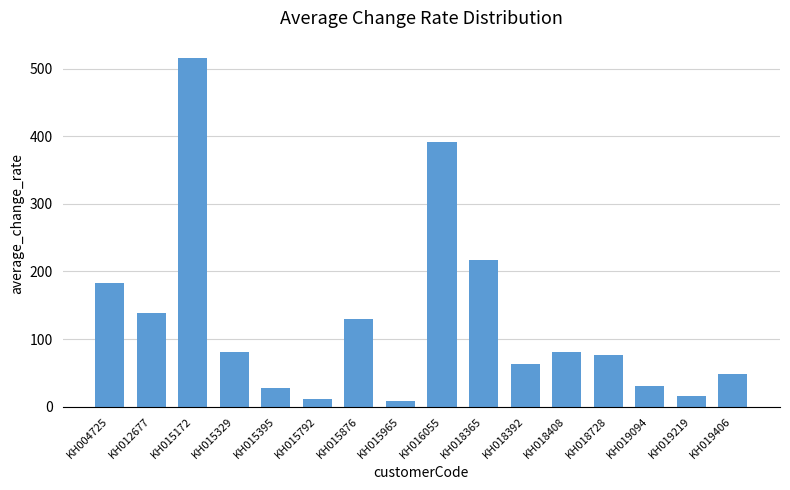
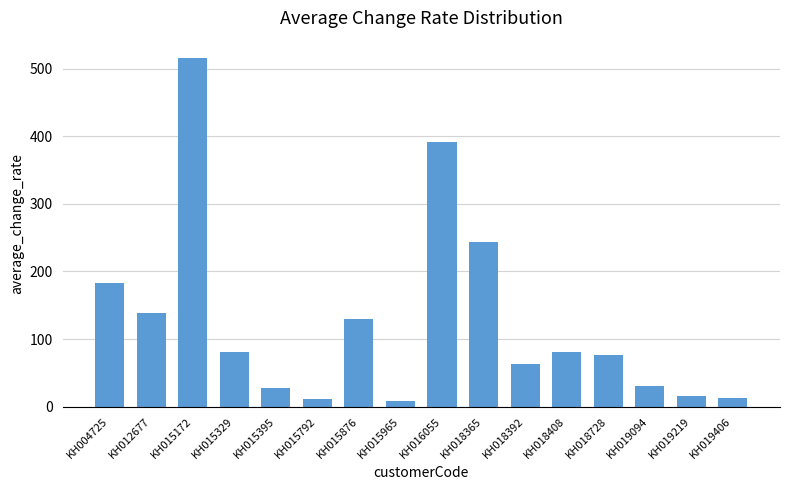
KH018365: 220 -> 240
KH019406: 50 -> 10
